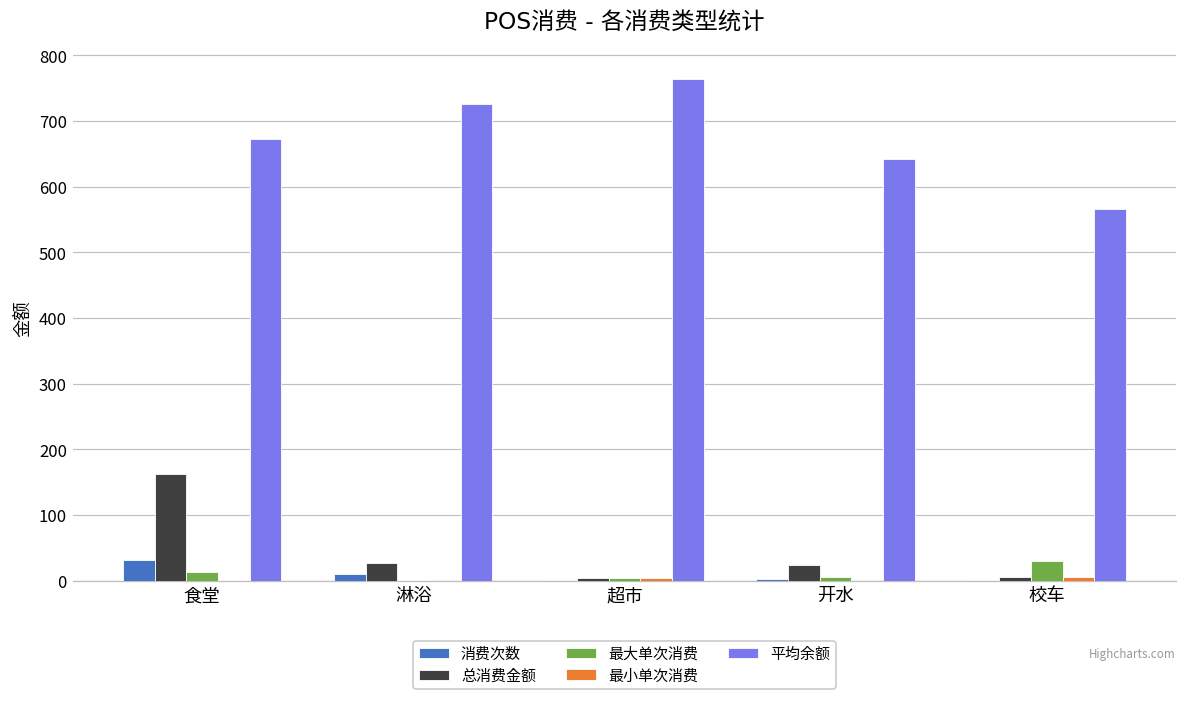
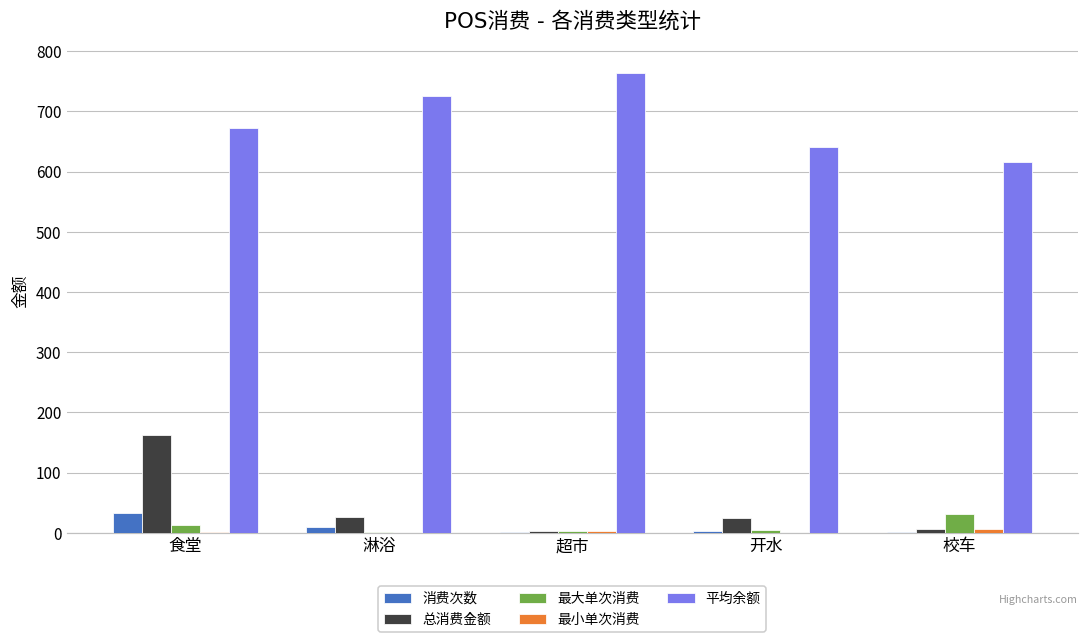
平均余额, 校车: 570 -> 620
